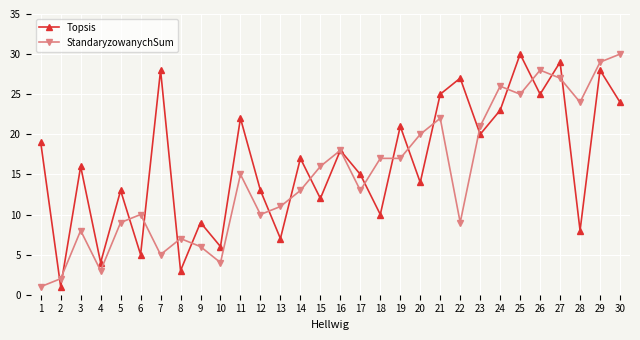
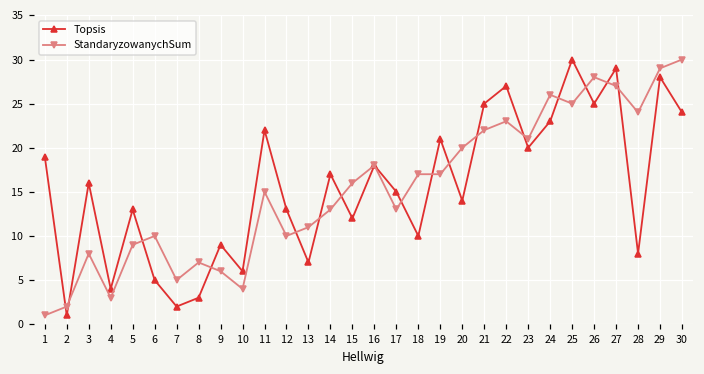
Topsis, 7: 28 -> 2
StandaryzowanychSum, 22: 9 -> 23
